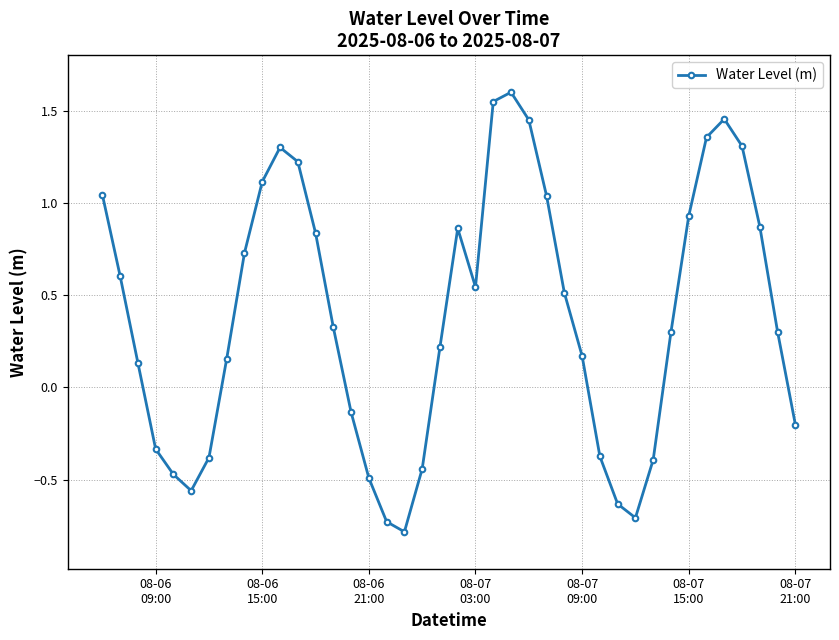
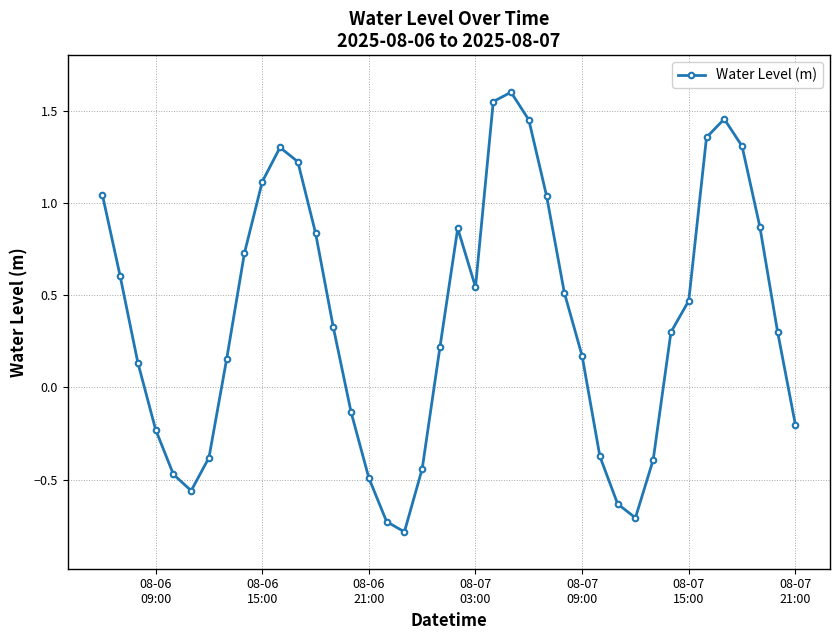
08-06 09:00: -0.33 -> -0.23
08-07 15:00: 0.93 -> 0.47
